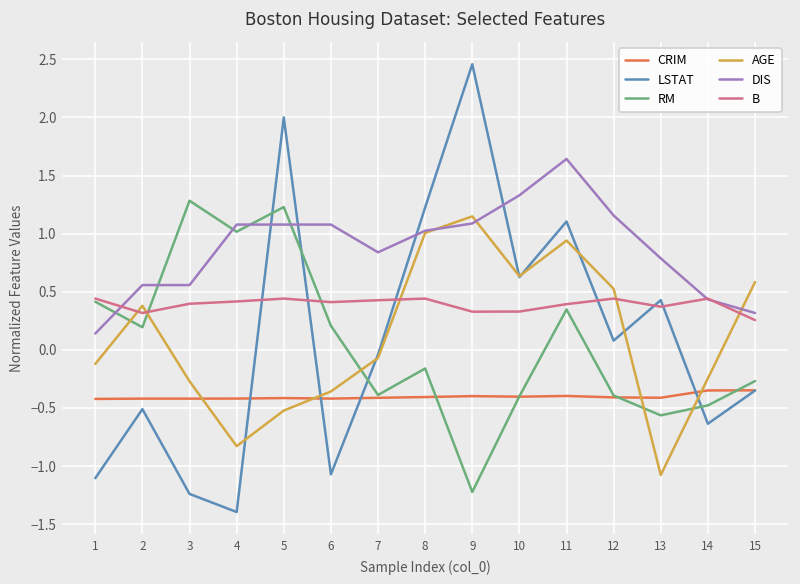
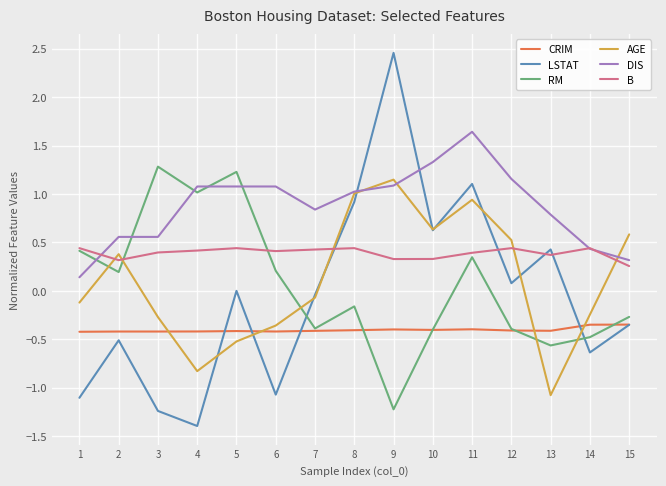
LSTAT, 5: 2 -> 0
LSTAT, 8: 1.2 -> 0.9
